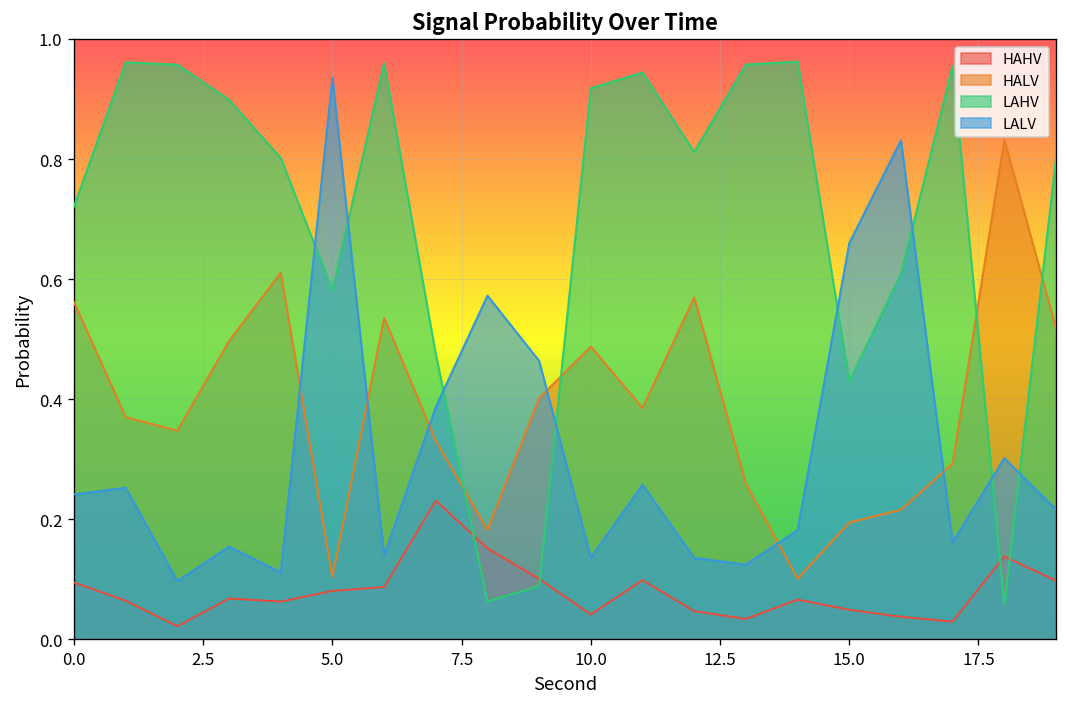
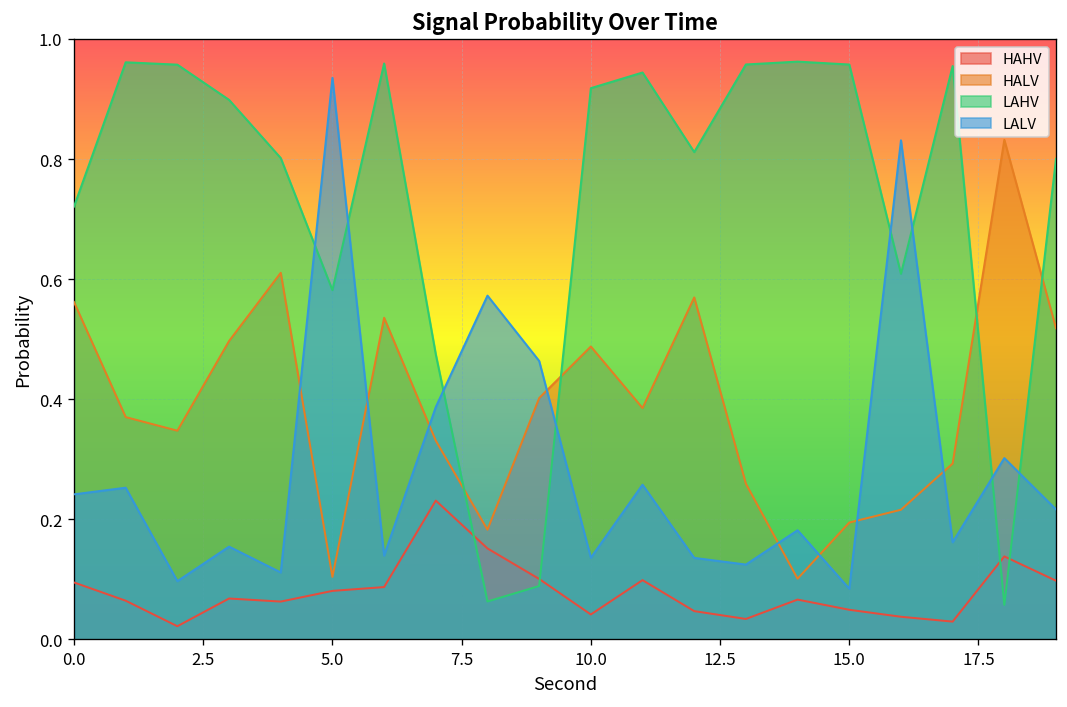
LAHV, 15.0: 0.43 -> 0.96
LALV, 15.0: 0.66 -> 0.08
